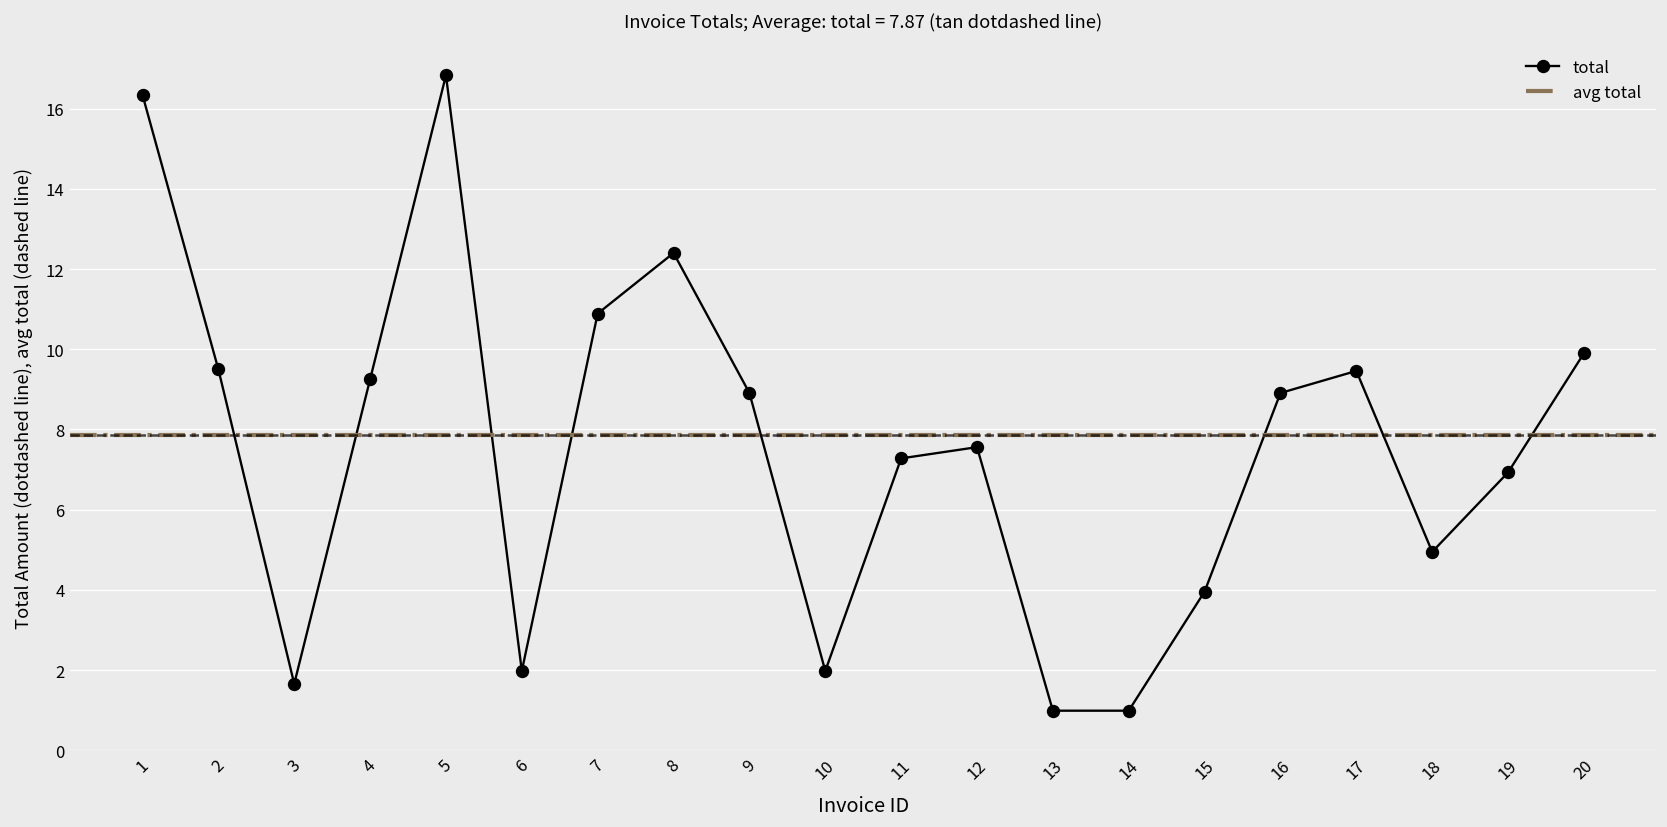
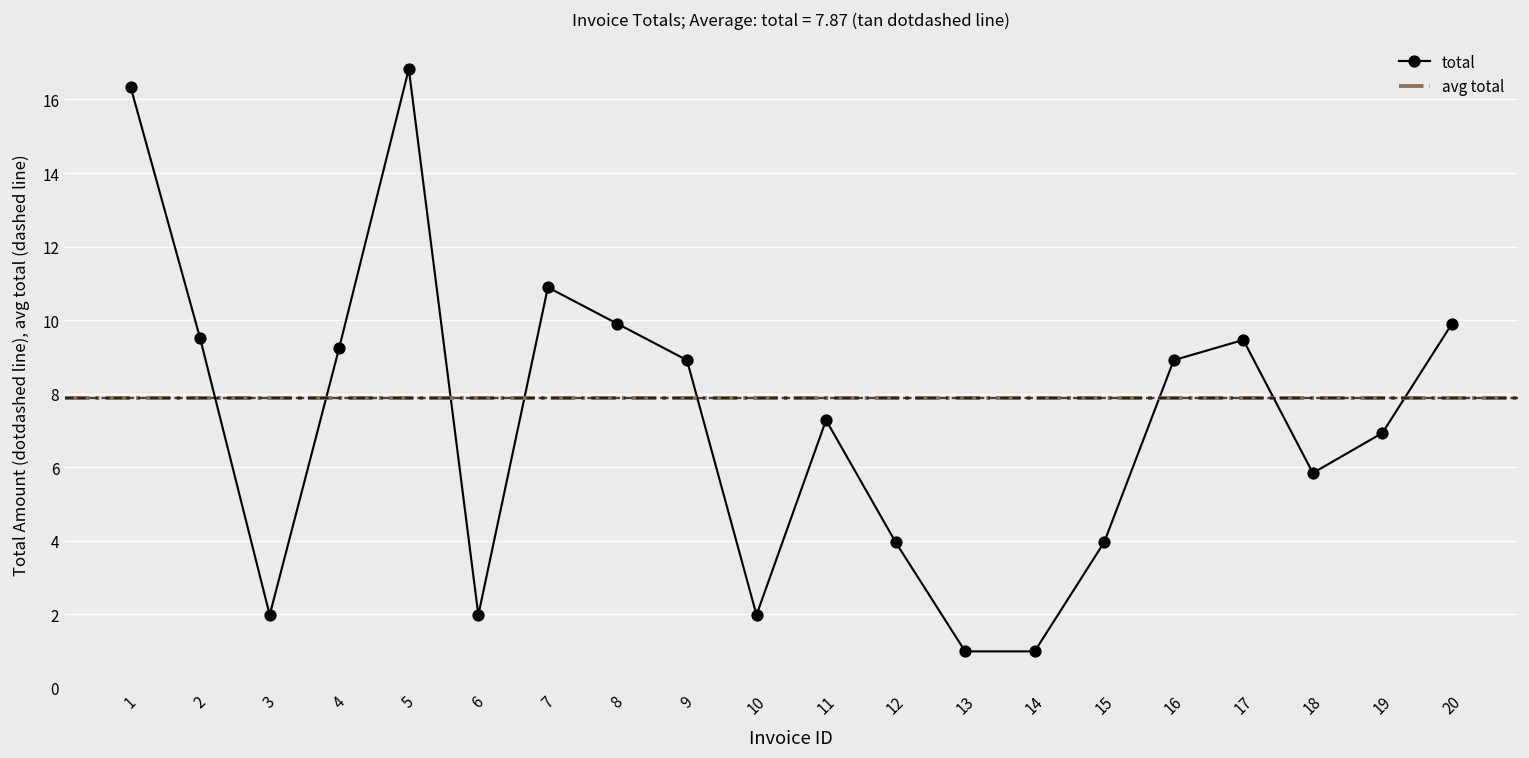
3: 1.7 -> 2.0
8: 12.4 -> 9.9
12: 7.6 -> 4.0
18: 5.0 -> 5.8
